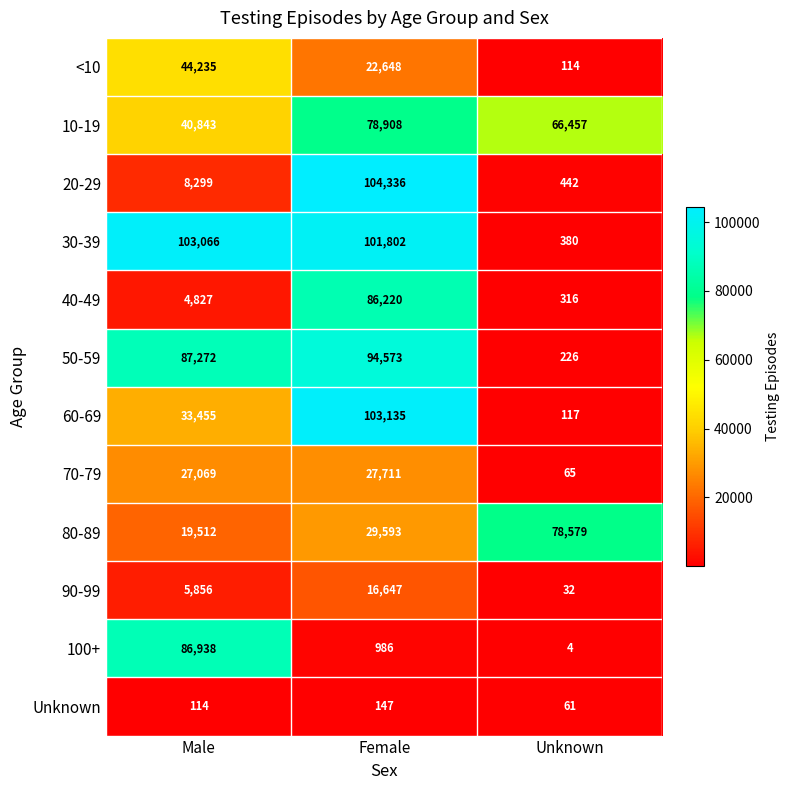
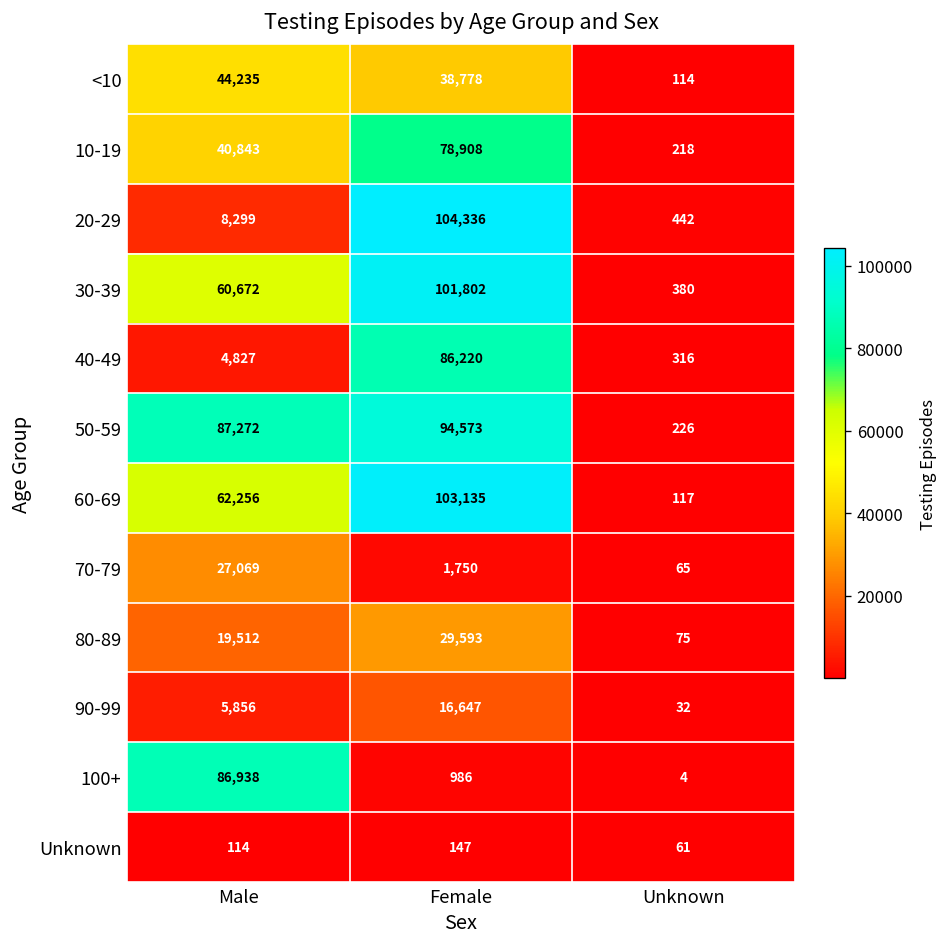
<10, Female: 22,648 -> 38,778
10-19, Unknown: 66,457 -> 218
30-39, Male: 103,066 -> 60,672
60-69, Male: 33,455 -> 62,256
70-79, Female: 27,711 -> 1,750
80-89, Unknown: 78,579 -> 75
